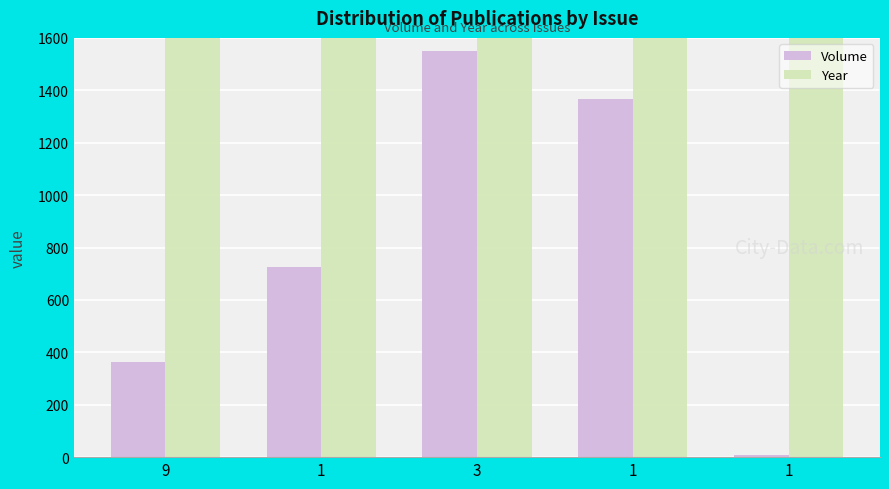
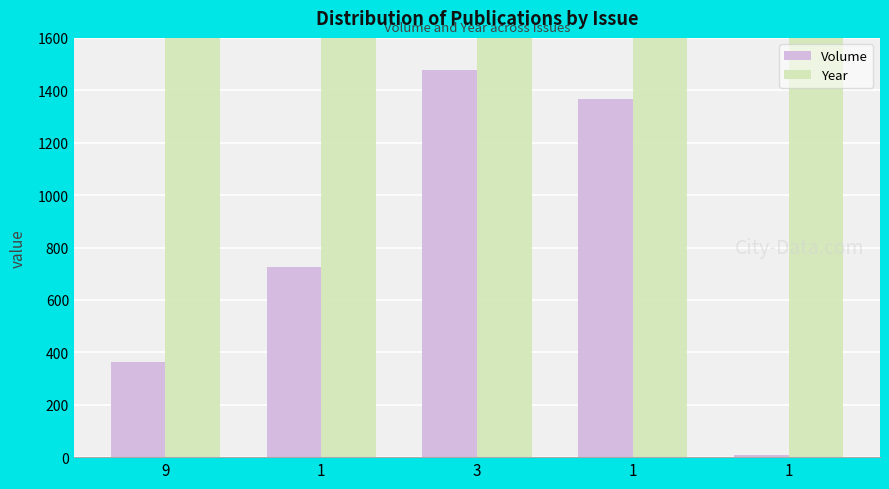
Volume, 3: 1550 -> 1480
